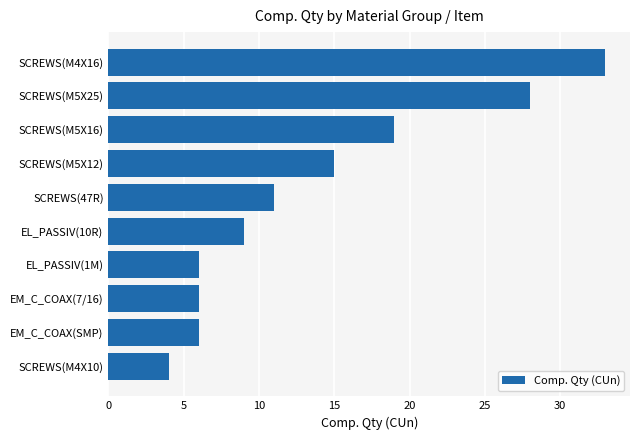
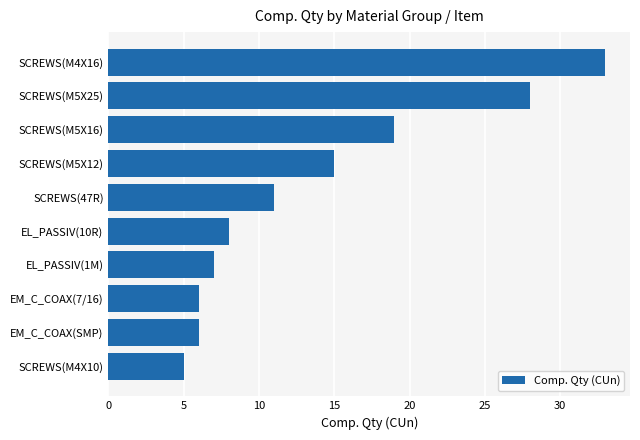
EL_PASSIV(10R): 9 -> 8
EL_PASSIV(1M): 6 -> 7
SCREWS(M4X10): 4 -> 5
